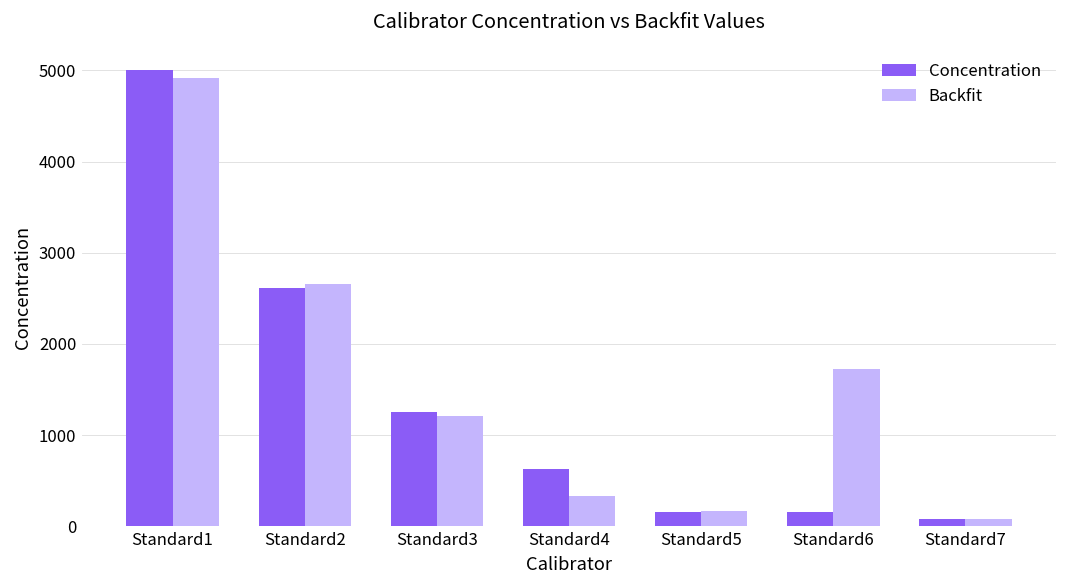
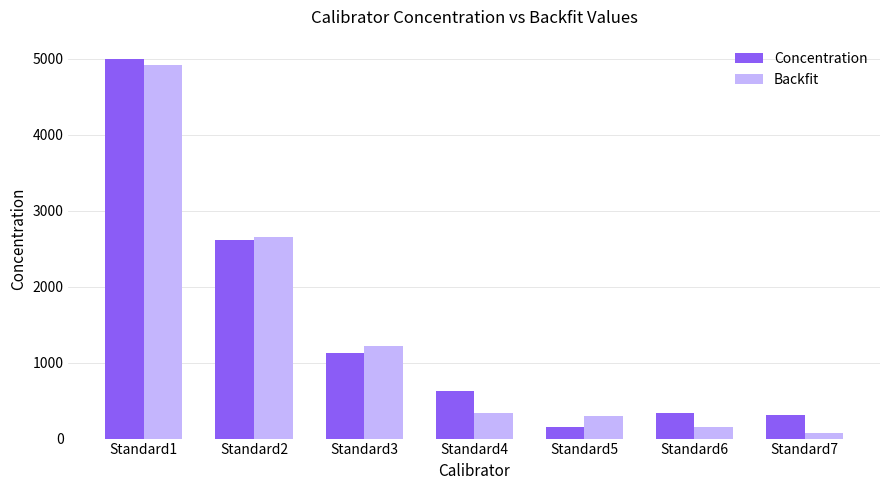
Concentration, Standard3: 1300 -> 1100
Backfit, Standard5: 200 -> 300
Concentration, Standard6: 200 -> 300
Backfit, Standard6: 1700 -> 200
Concentration, Standard7: 100 -> 300
